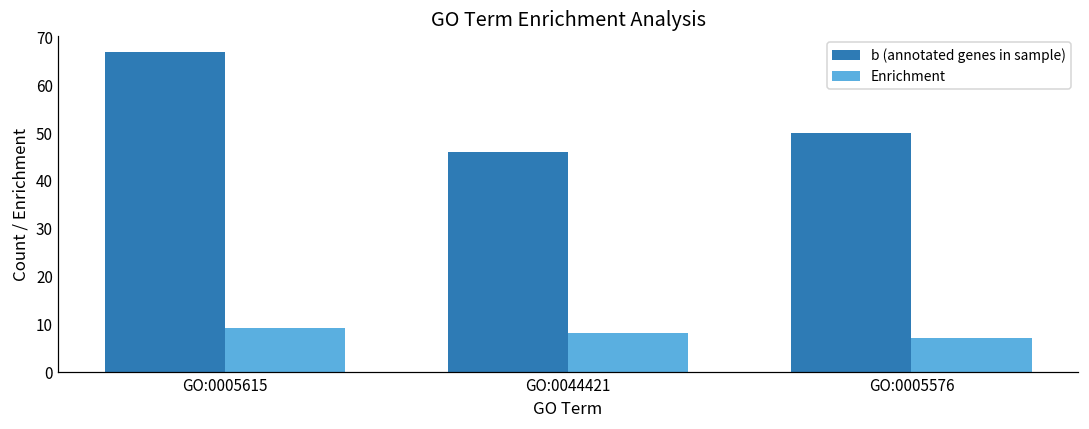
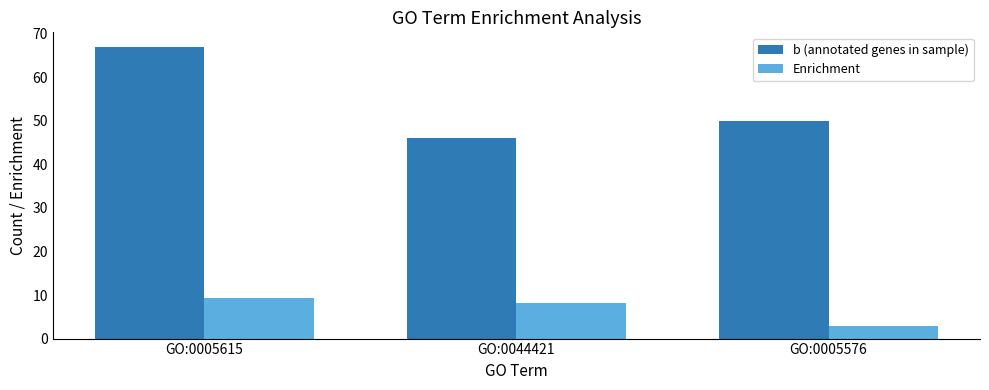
Enrichment, GO:0005576: 7 -> 3
